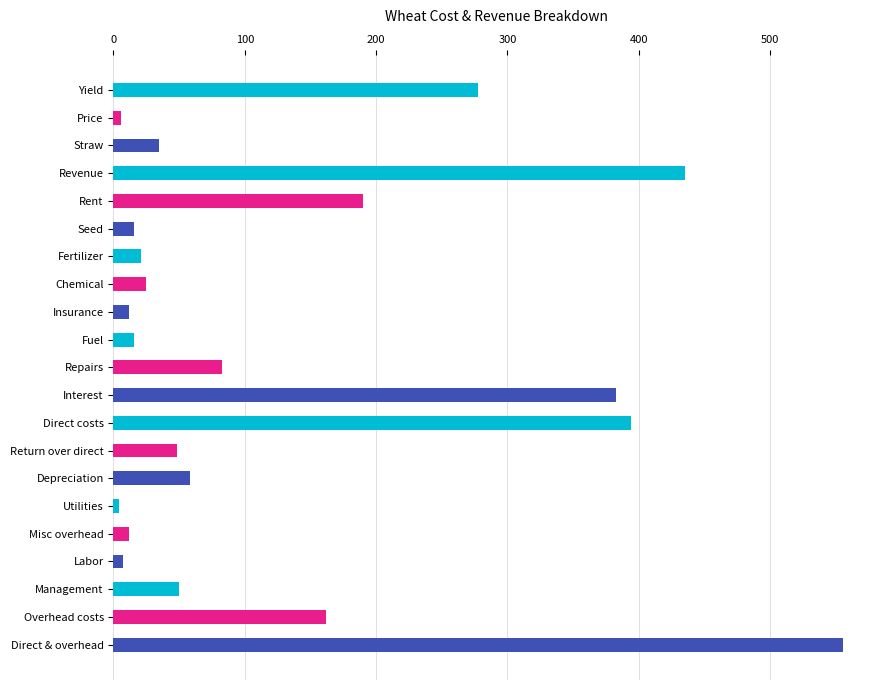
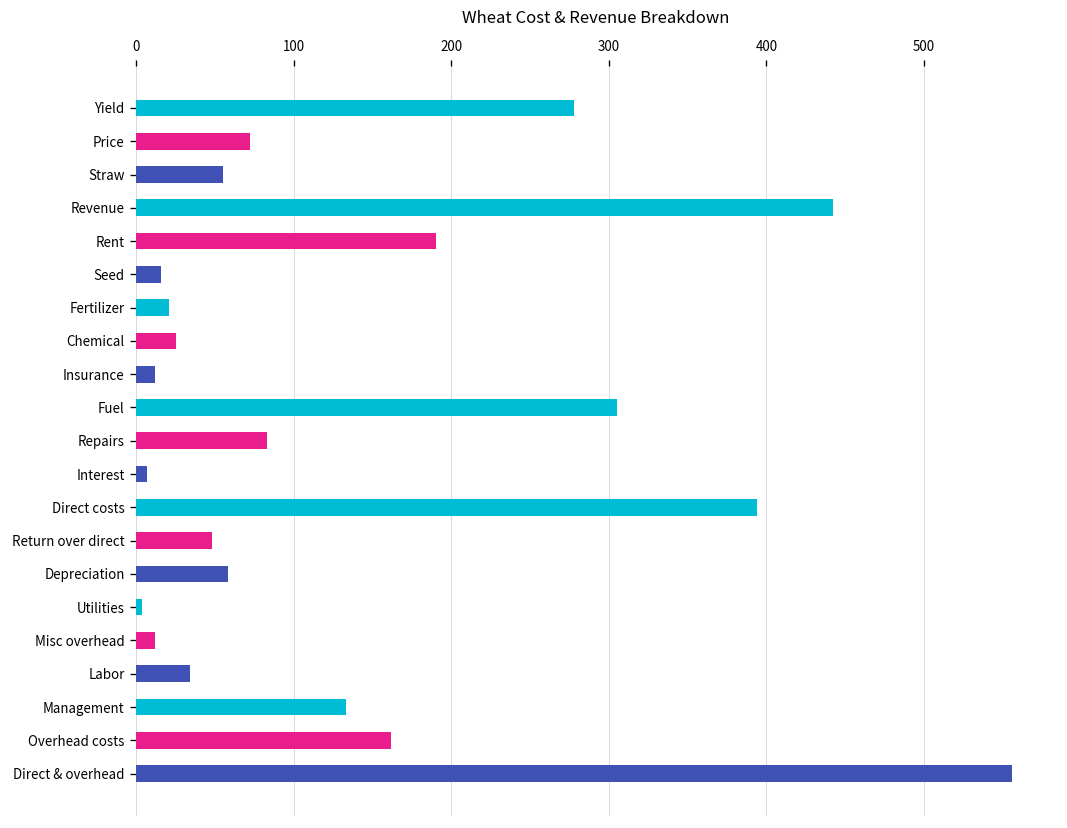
Price: 6 -> 72
Straw: 35 -> 55
Revenue: 435 -> 442
Fuel: 16 -> 305
Interest: 383 -> 7
Labor: 7 -> 34
Management: 50 -> 133
